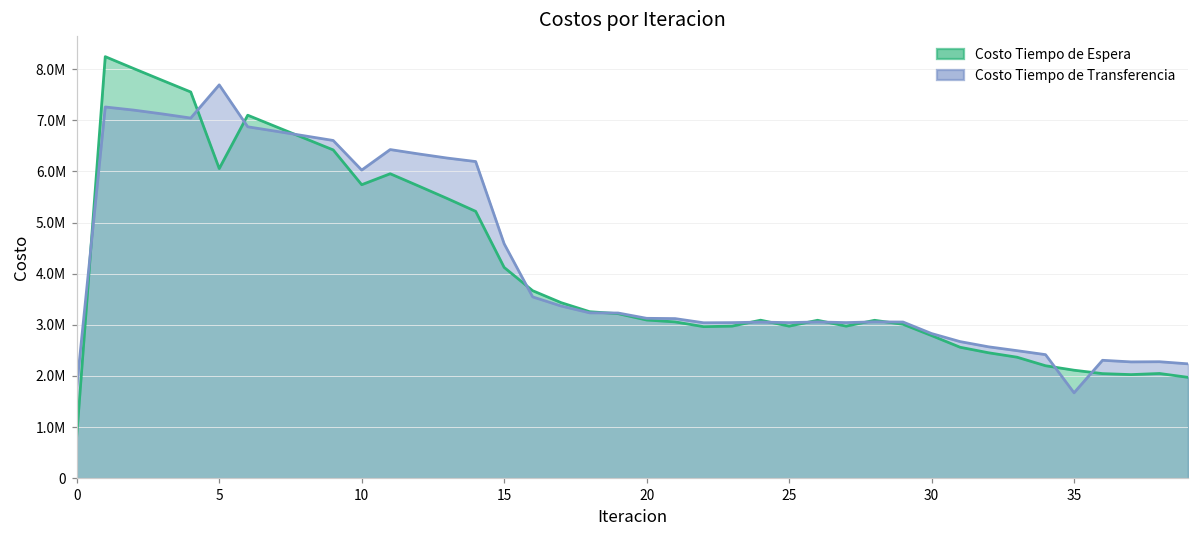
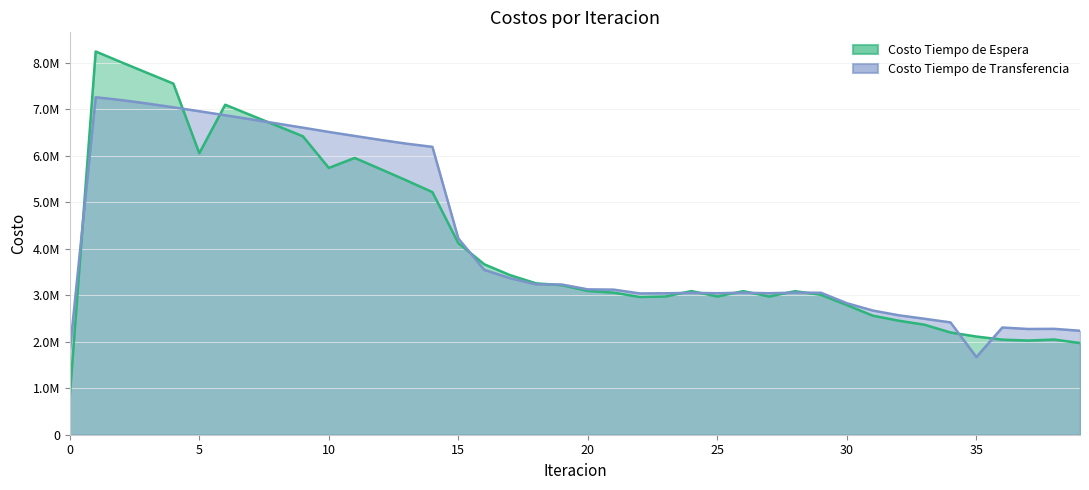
Costo Tiempo de Transferencia, 5: 7700000 -> 7000000
Costo Tiempo de Transferencia, 10: 6000000 -> 6500000
Costo Tiempo de Transferencia, 15: 4600000 -> 4200000
